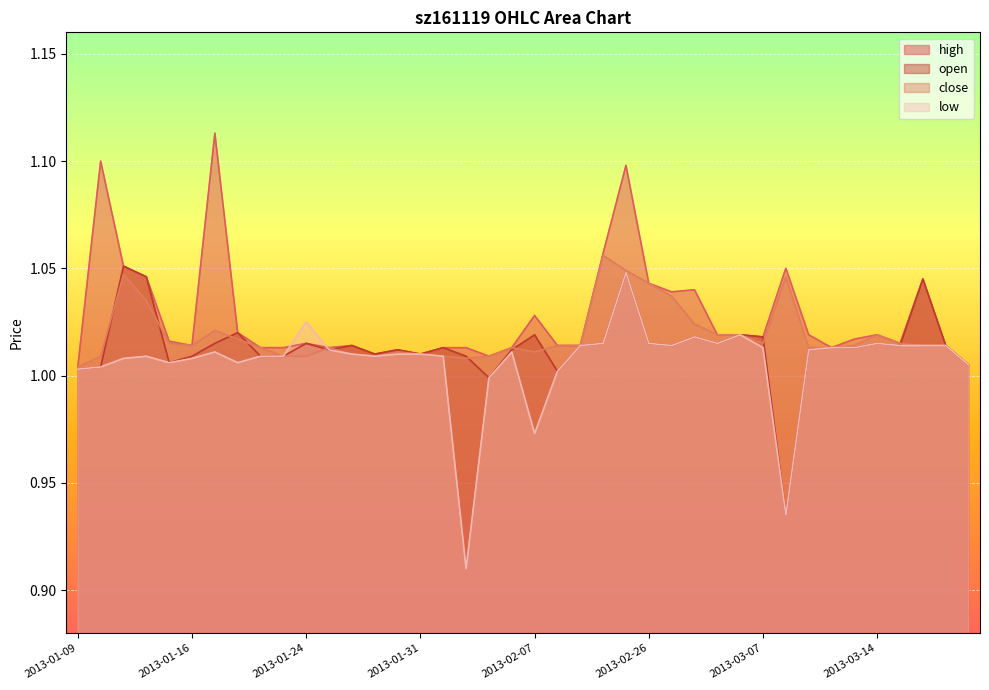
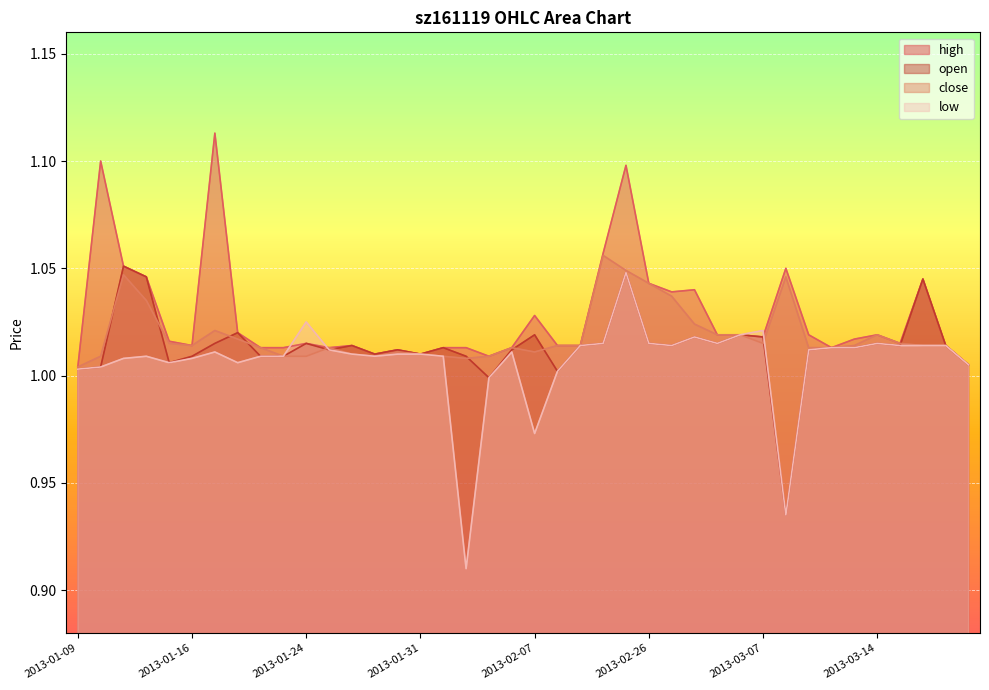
low, 2013-03-07: 1.013 -> 1.021
